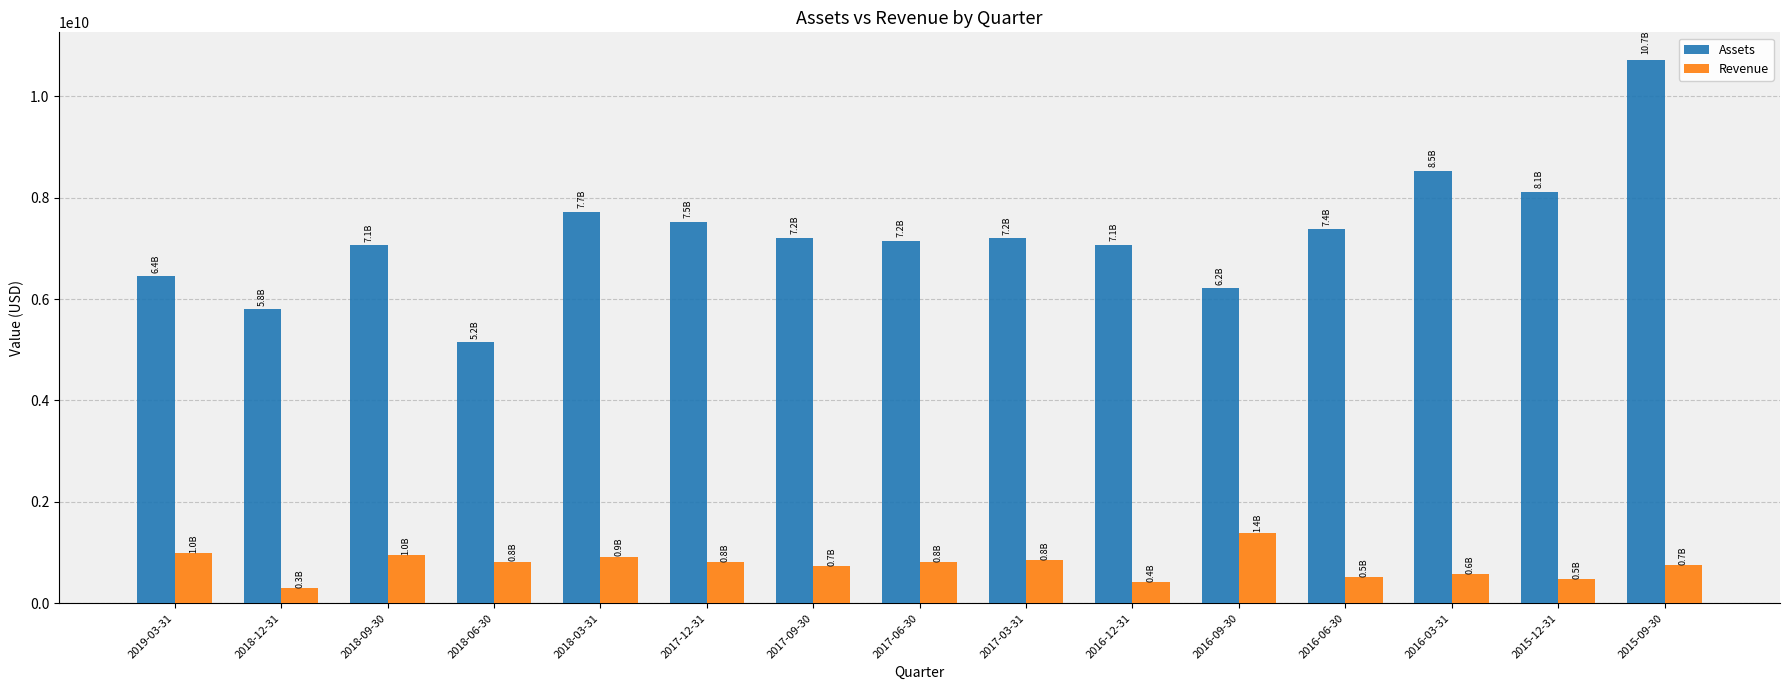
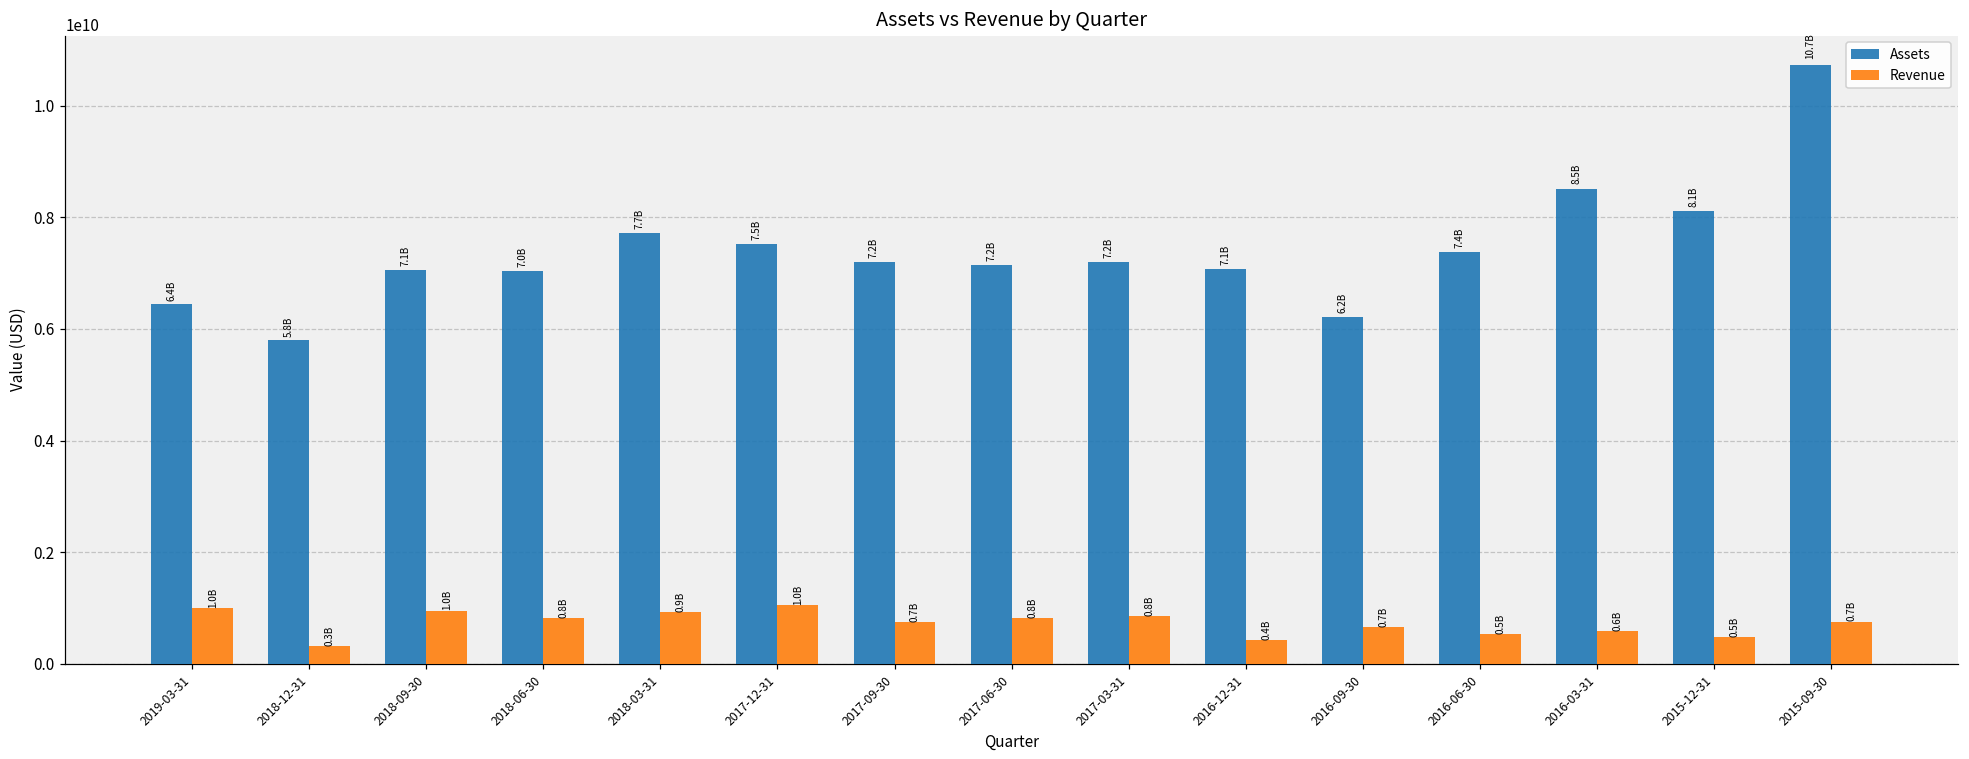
Assets, 2018-06-30: 5.2B -> 7.0B
Revenue, 2017-12-31: 0.8B -> 1.0B
Revenue, 2016-09-30: 1.4B -> 0.7B
